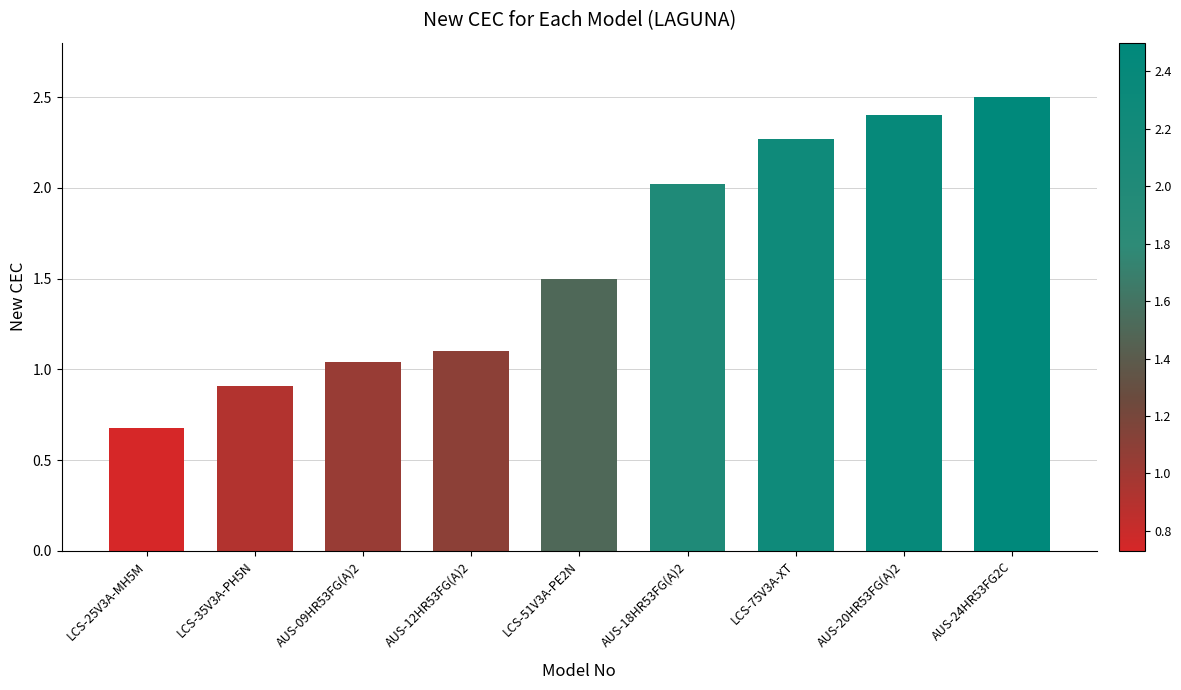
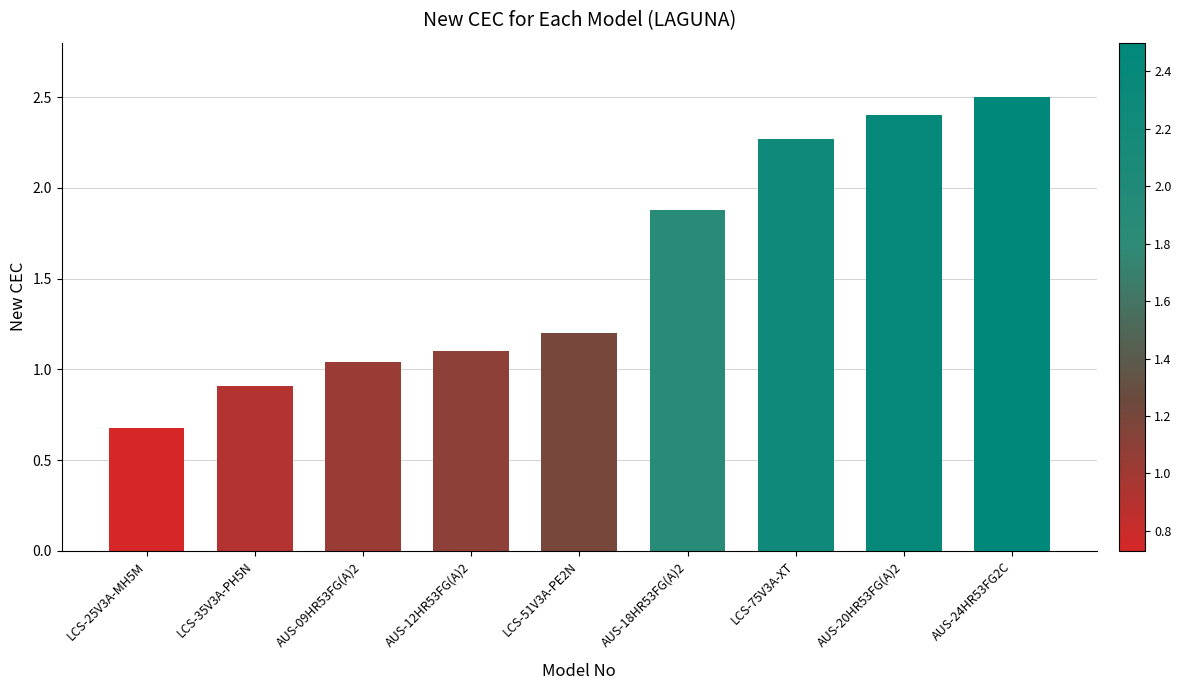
LCS-51V3A-PE2N: 1.5 -> 1.2
AUS-18HR53FG(A)2: 2.02 -> 1.88
